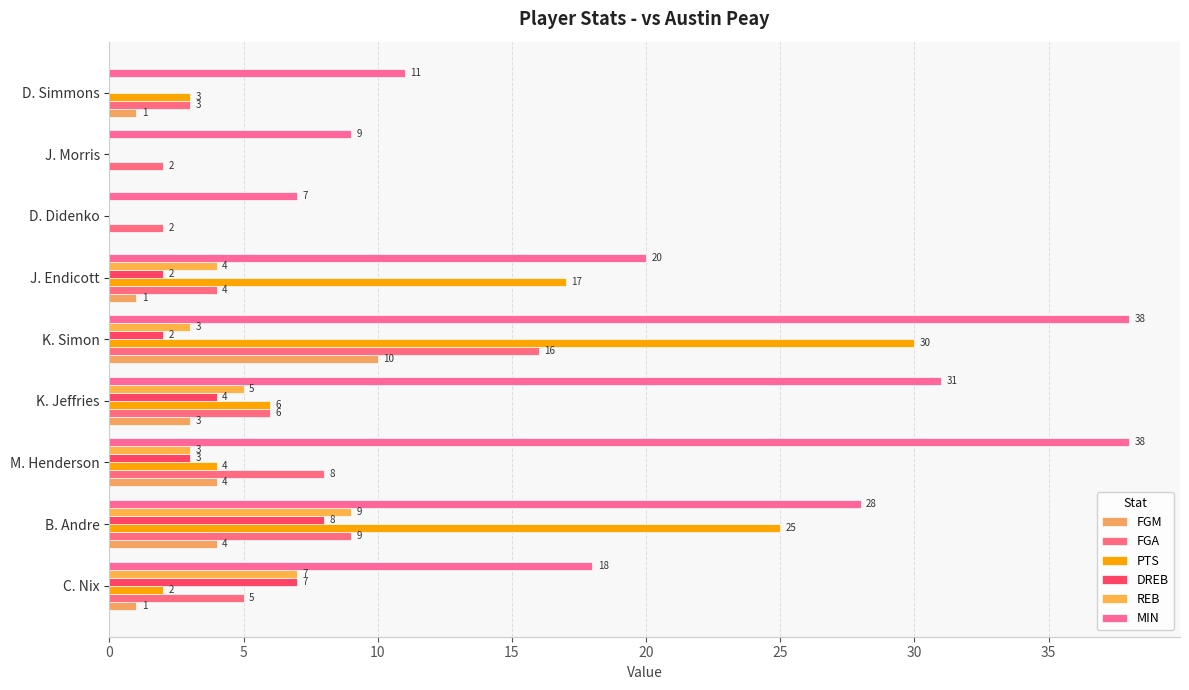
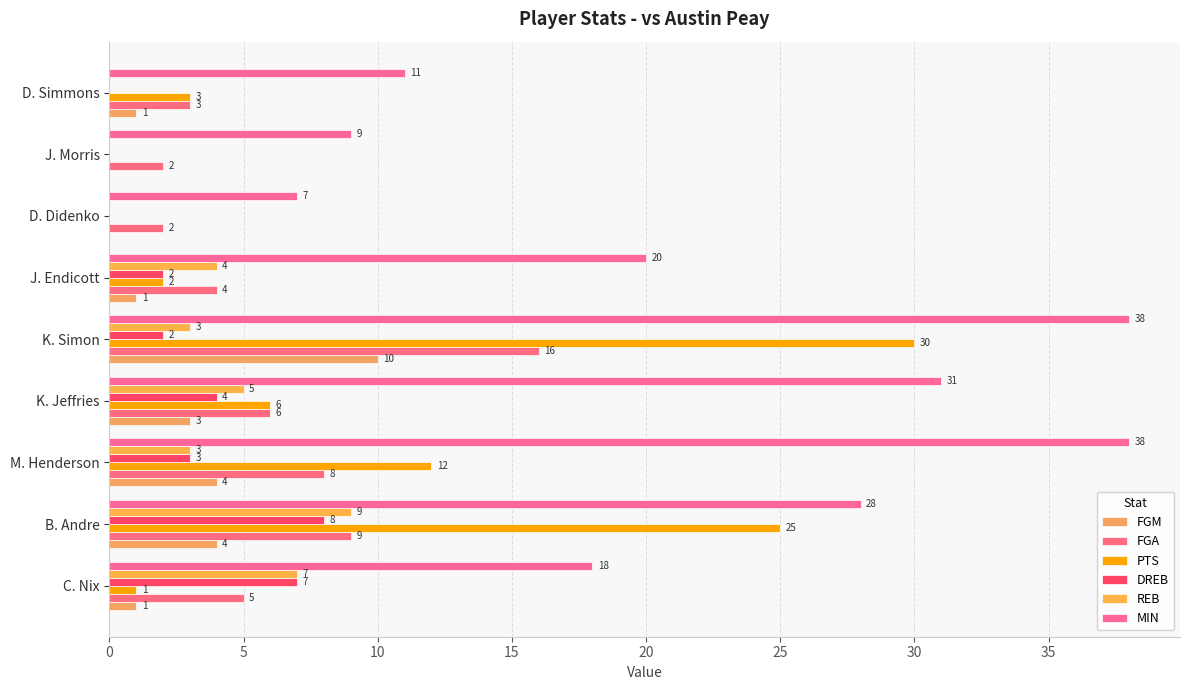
PTS, J. Endicott: 17 -> 2
PTS, M. Henderson: 4 -> 12
PTS, C. Nix: 2 -> 1
